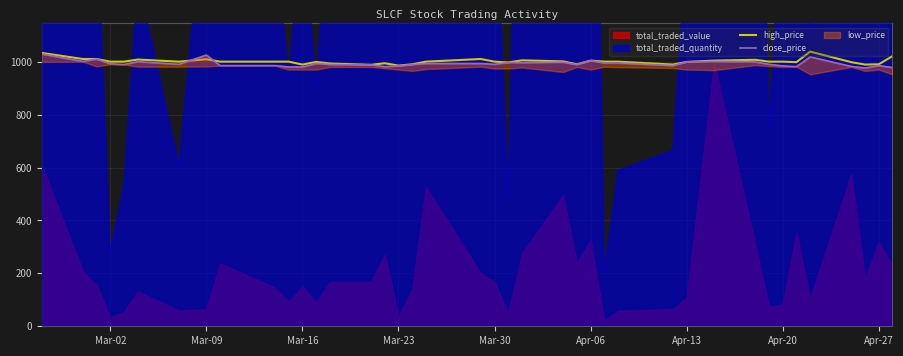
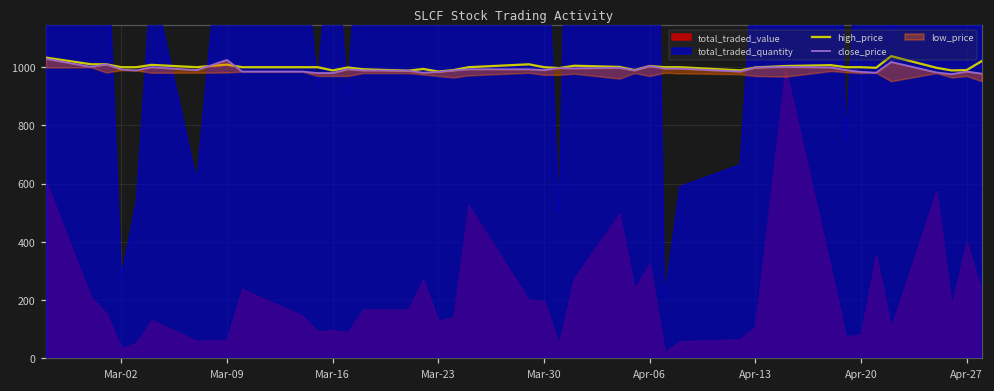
total_traded_value, Mar-16: 150 -> 100
total_traded_value, Mar-23: 40 -> 130
total_traded_value, Mar-30: 170 -> 200
total_traded_value, Apr-27: 320 -> 400
